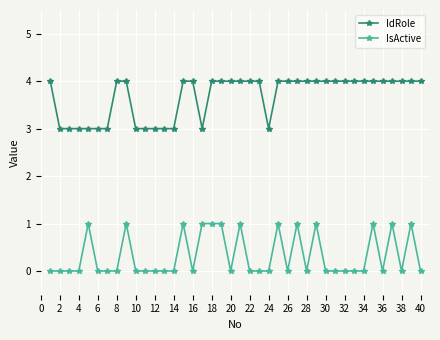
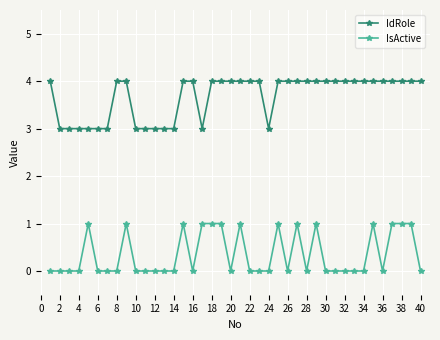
IsActive, 38: 0 -> 1
